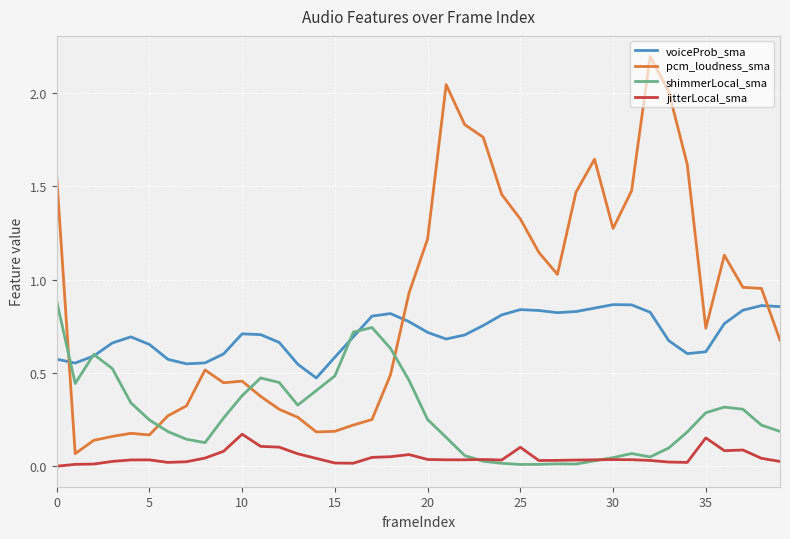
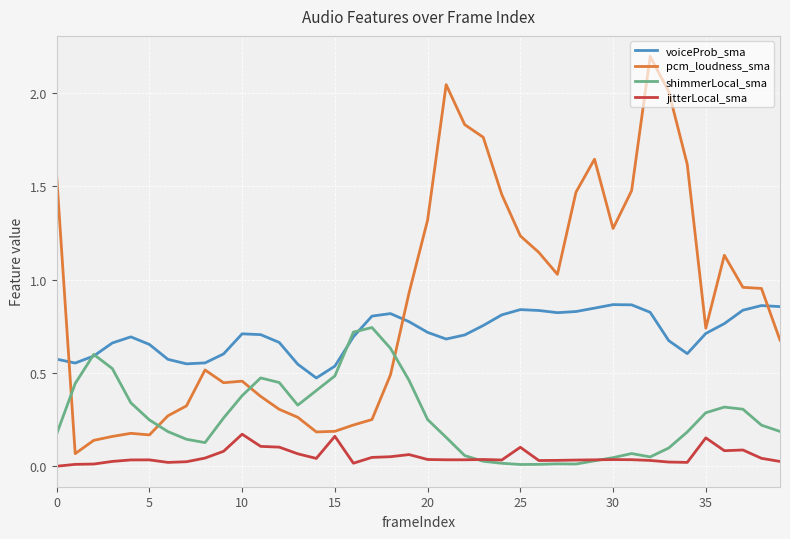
shimmerLocal_sma, 0: 0.89 -> 0.17
voiceProb_sma, 15: 0.58 -> 0.54
jitterLocal_sma, 15: 0.02 -> 0.16
pcm_loudness_sma, 20: 1.22 -> 1.32
pcm_loudness_sma, 25: 1.33 -> 1.24
voiceProb_sma, 35: 0.61 -> 0.71
